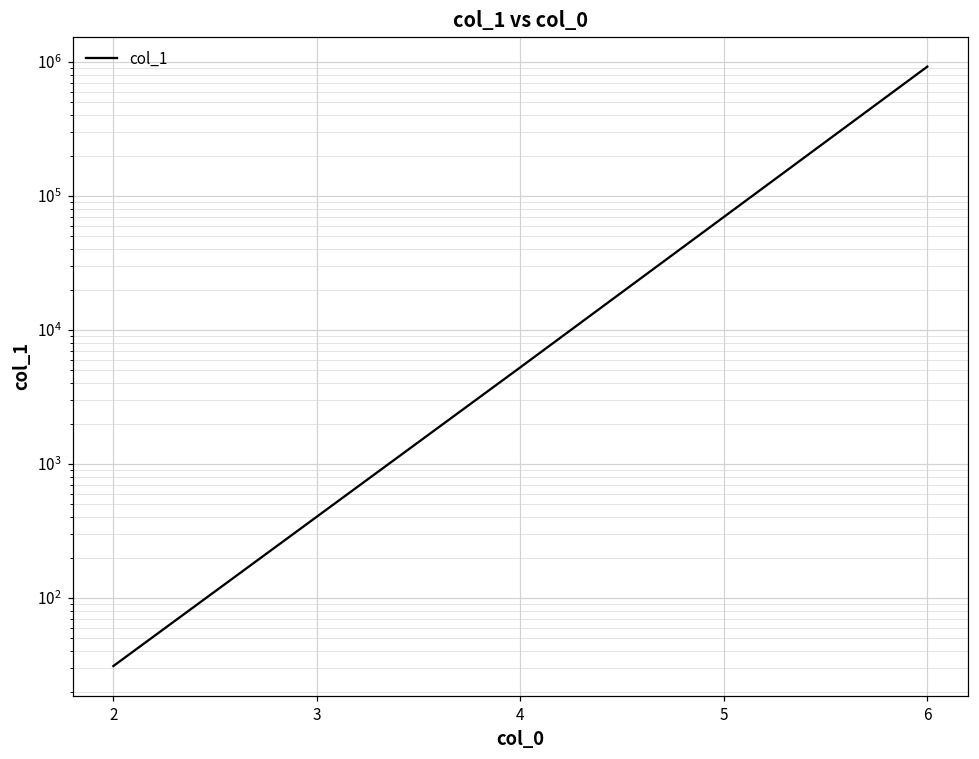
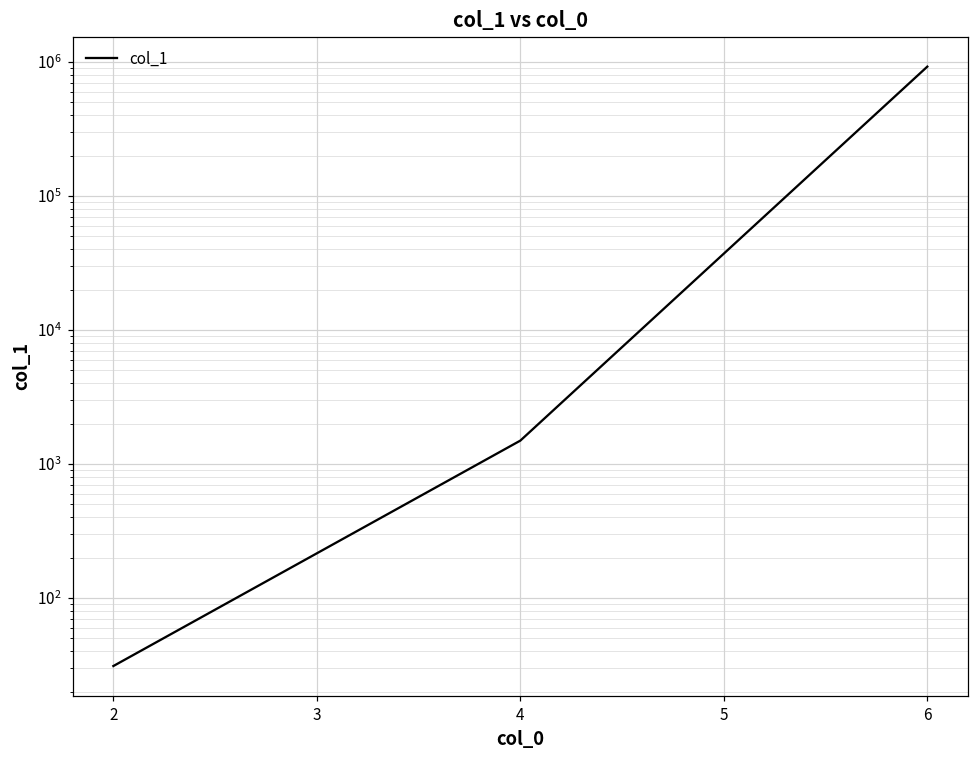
4: 5300 -> 1500
